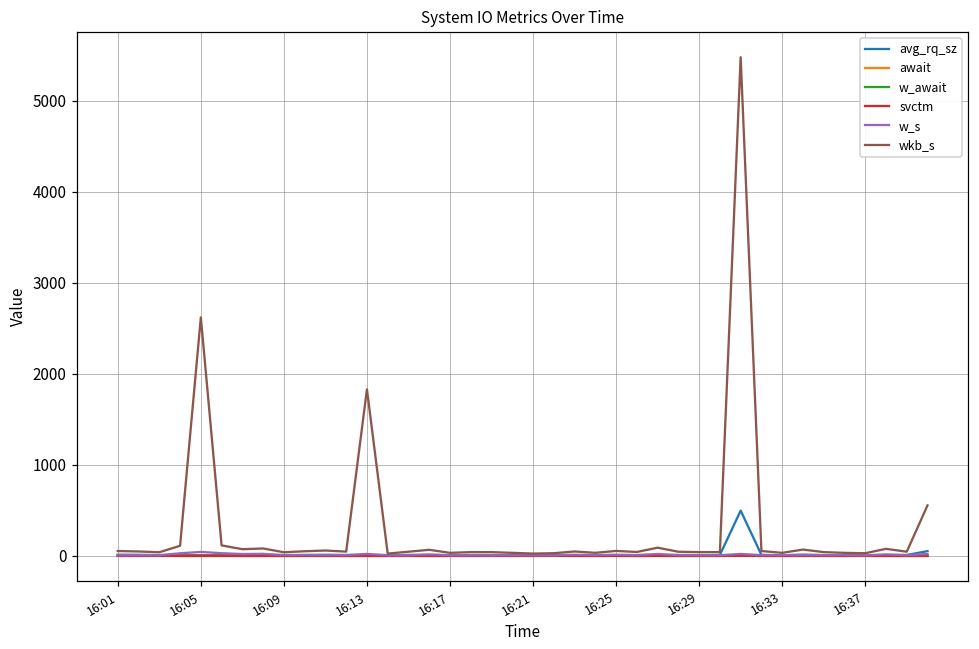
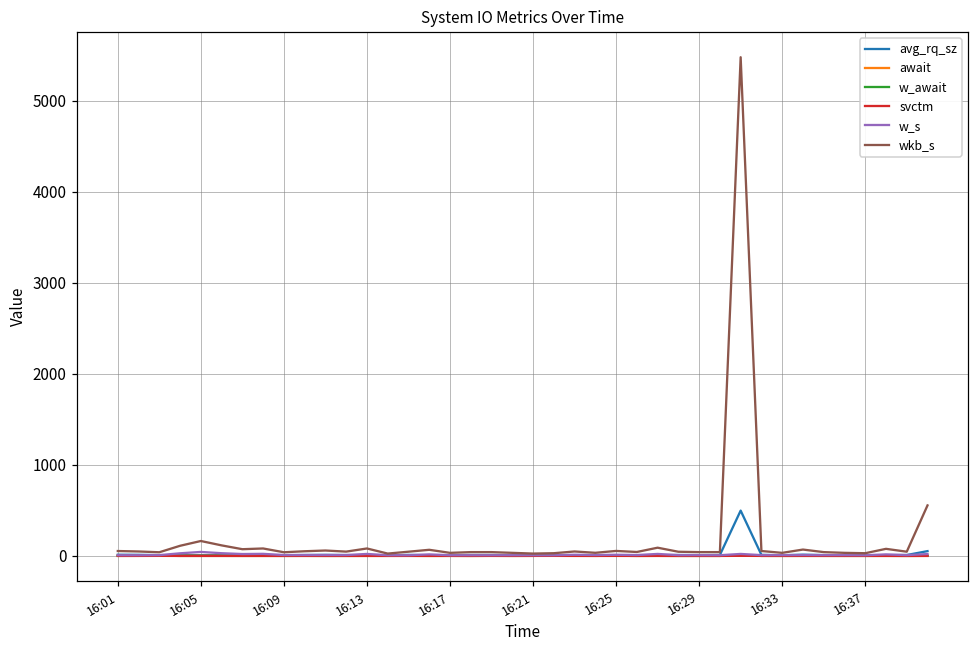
wkb_s, 16:05: 2600 -> 200
wkb_s, 16:13: 1800 -> 100
